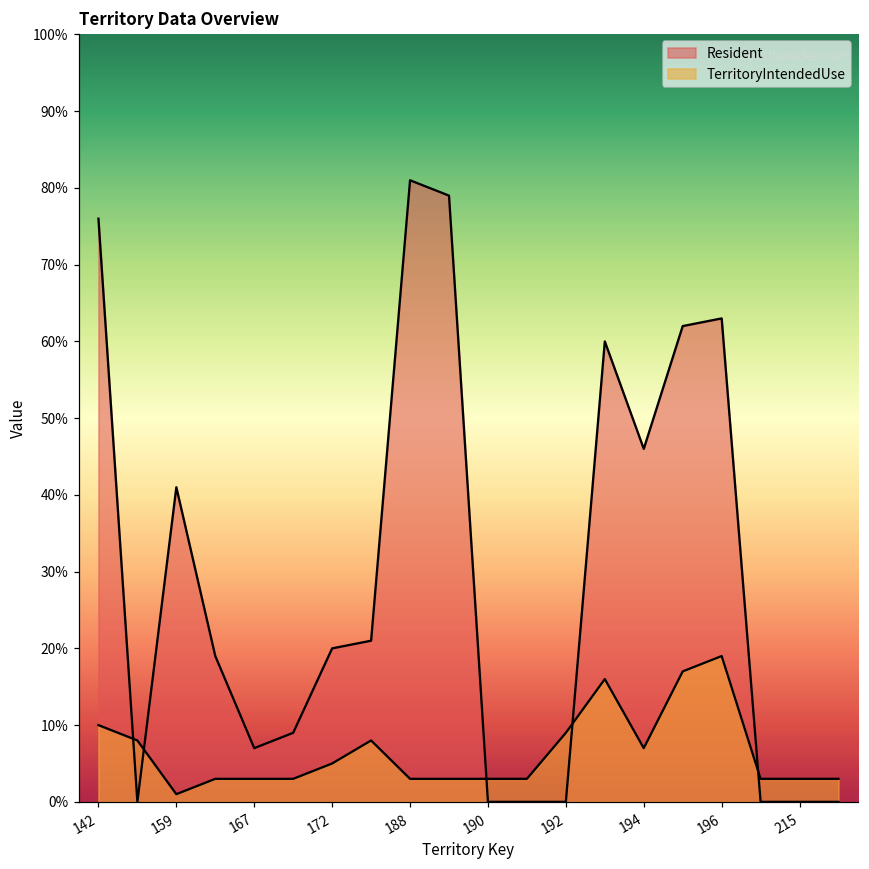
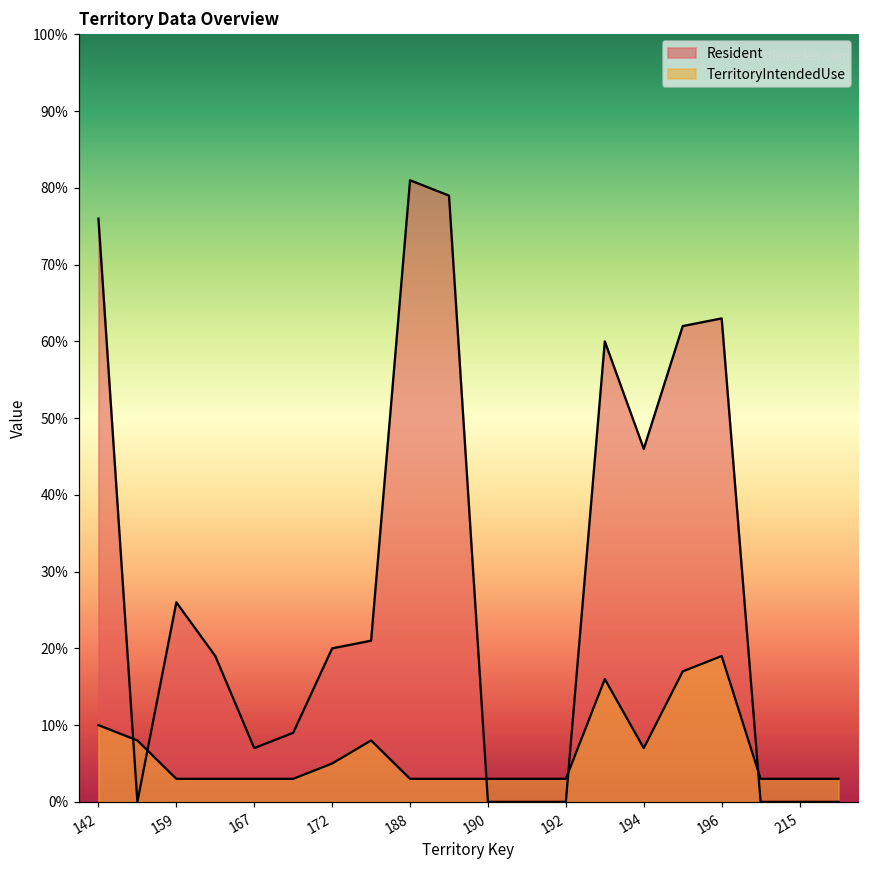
Resident, 159: 41% -> 26%
TerritoryIntendedUse, 159: 1% -> 3%
TerritoryIntendedUse, 192: 9% -> 3%
